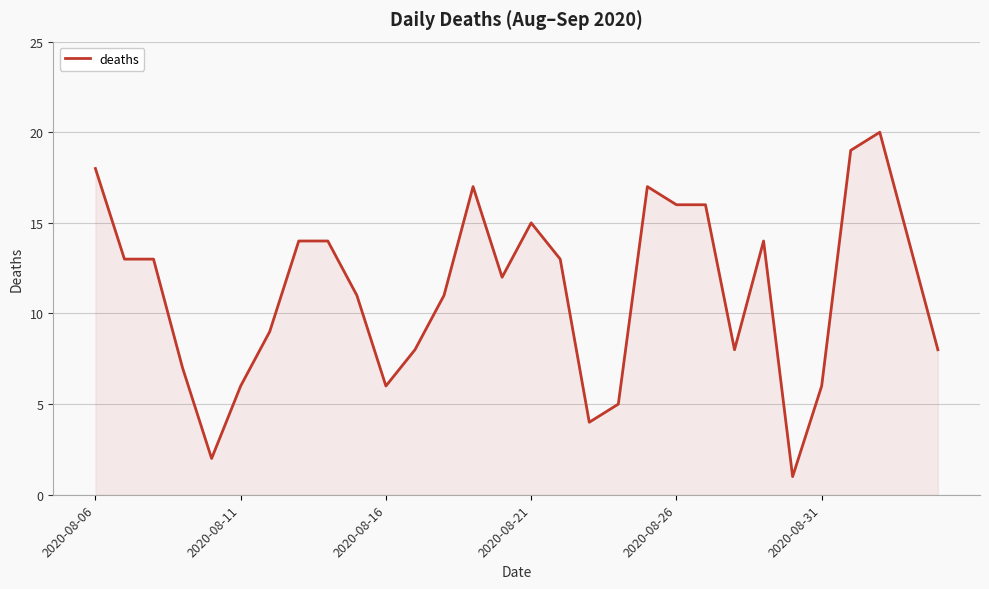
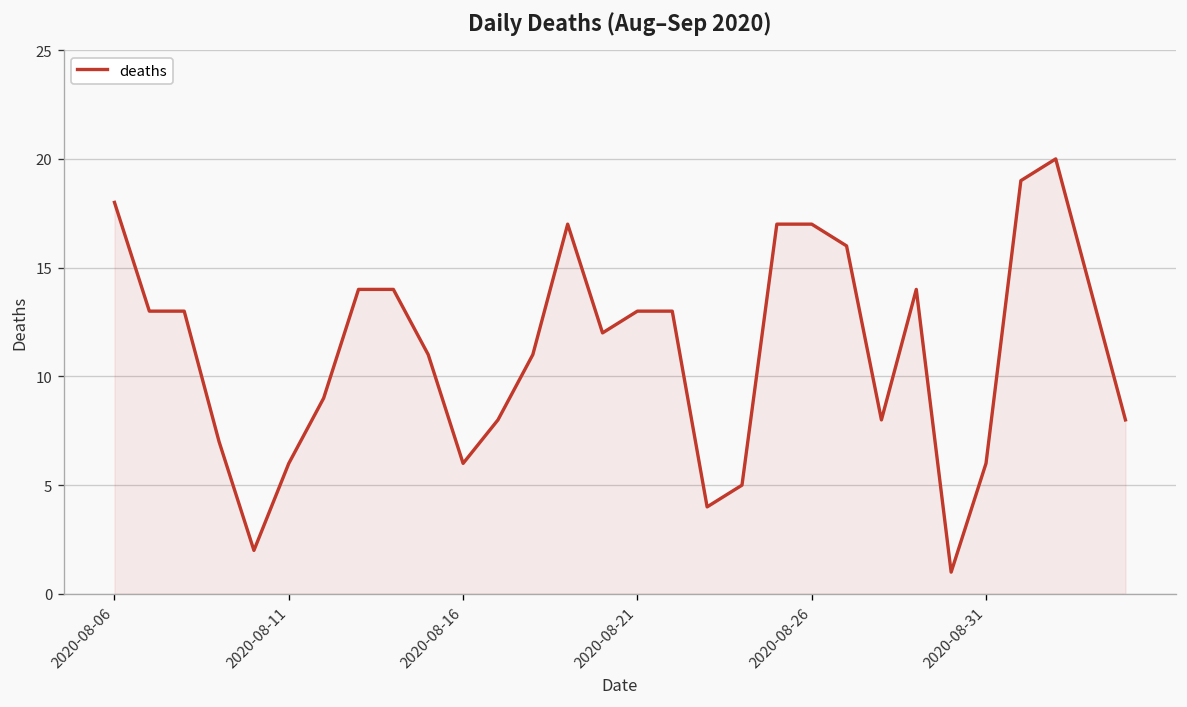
2020-08-21: 15 -> 13
2020-08-26: 16 -> 17
